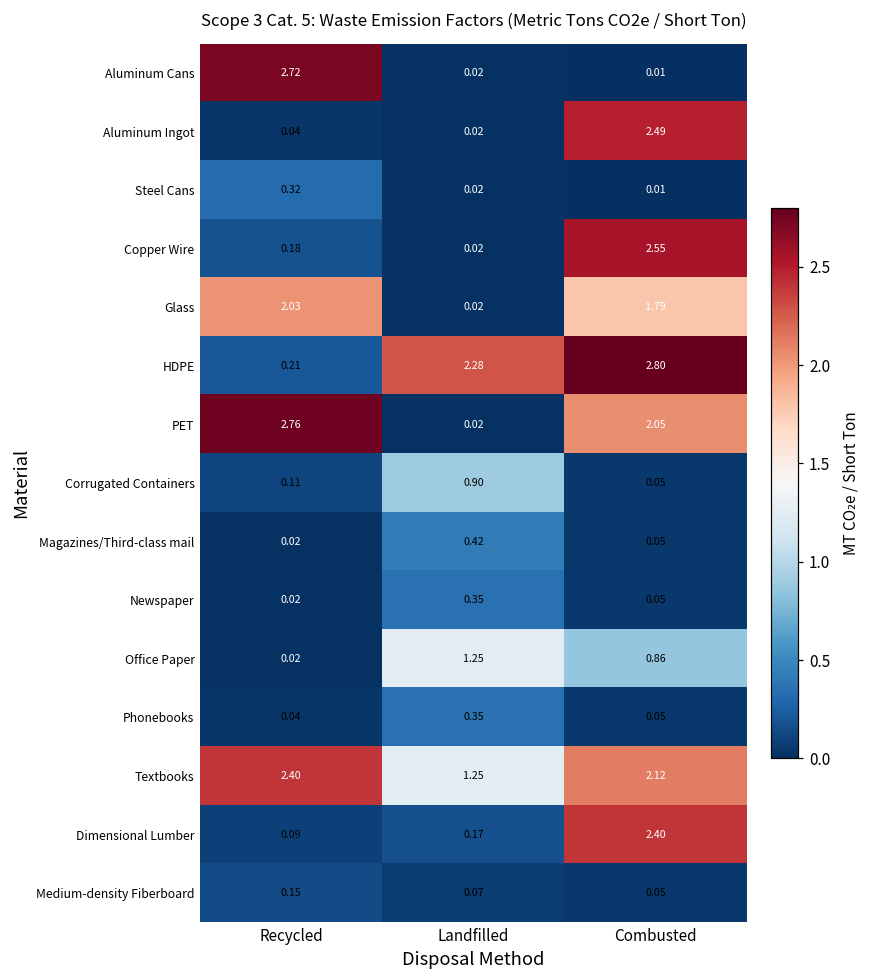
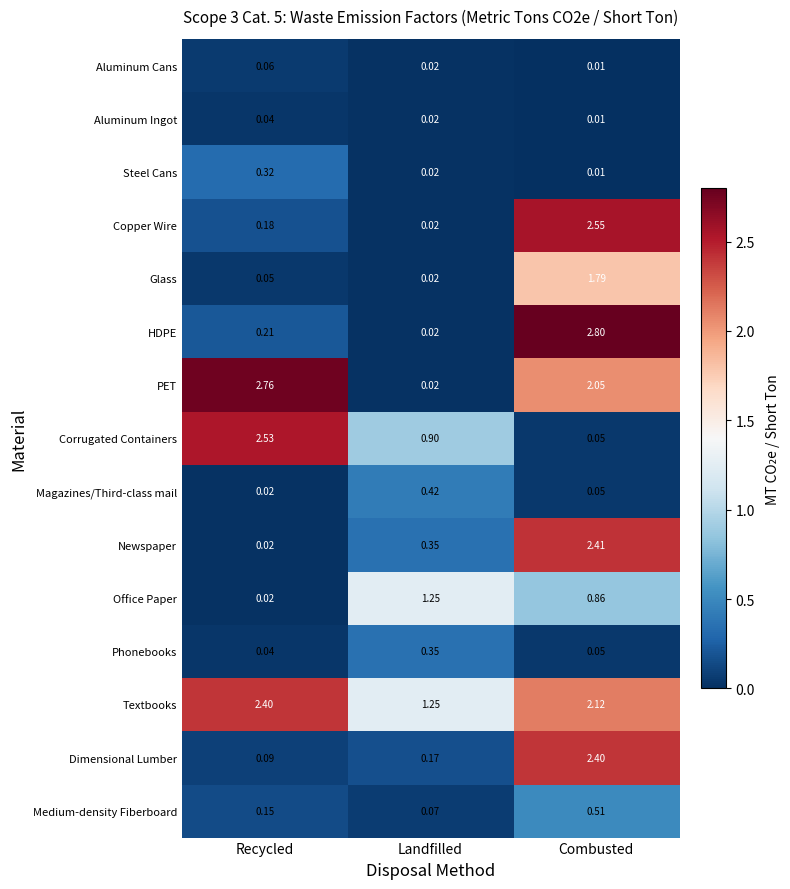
Aluminum Cans, Recycled: 2.72 -> 0.06
Aluminum Ingot, Combusted: 2.49 -> 0.01
Glass, Recycled: 2.03 -> 0.05
HDPE, Landfilled: 2.28 -> 0.02
Corrugated Containers, Recycled: 0.11 -> 2.53
Newspaper, Combusted: 0.05 -> 2.41
Medium-density Fiberboard, Combusted: 0.05 -> 0.51
